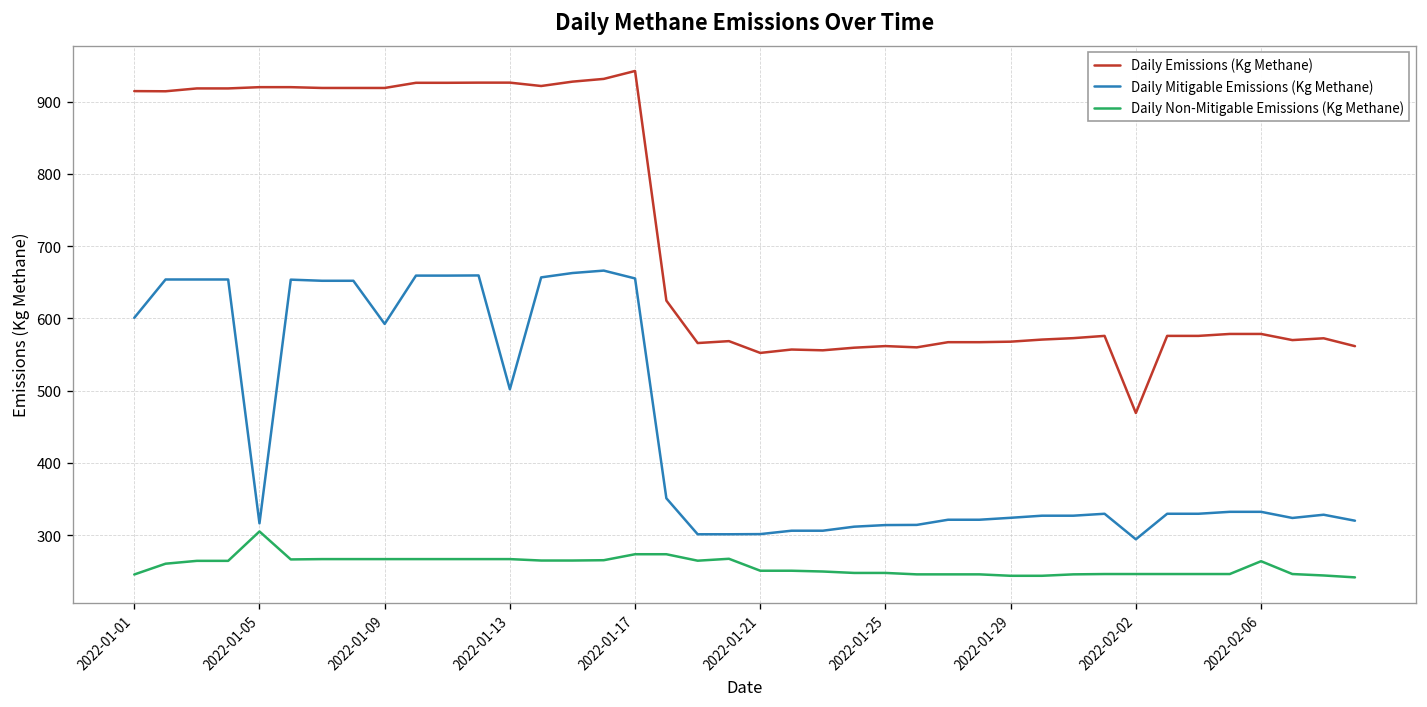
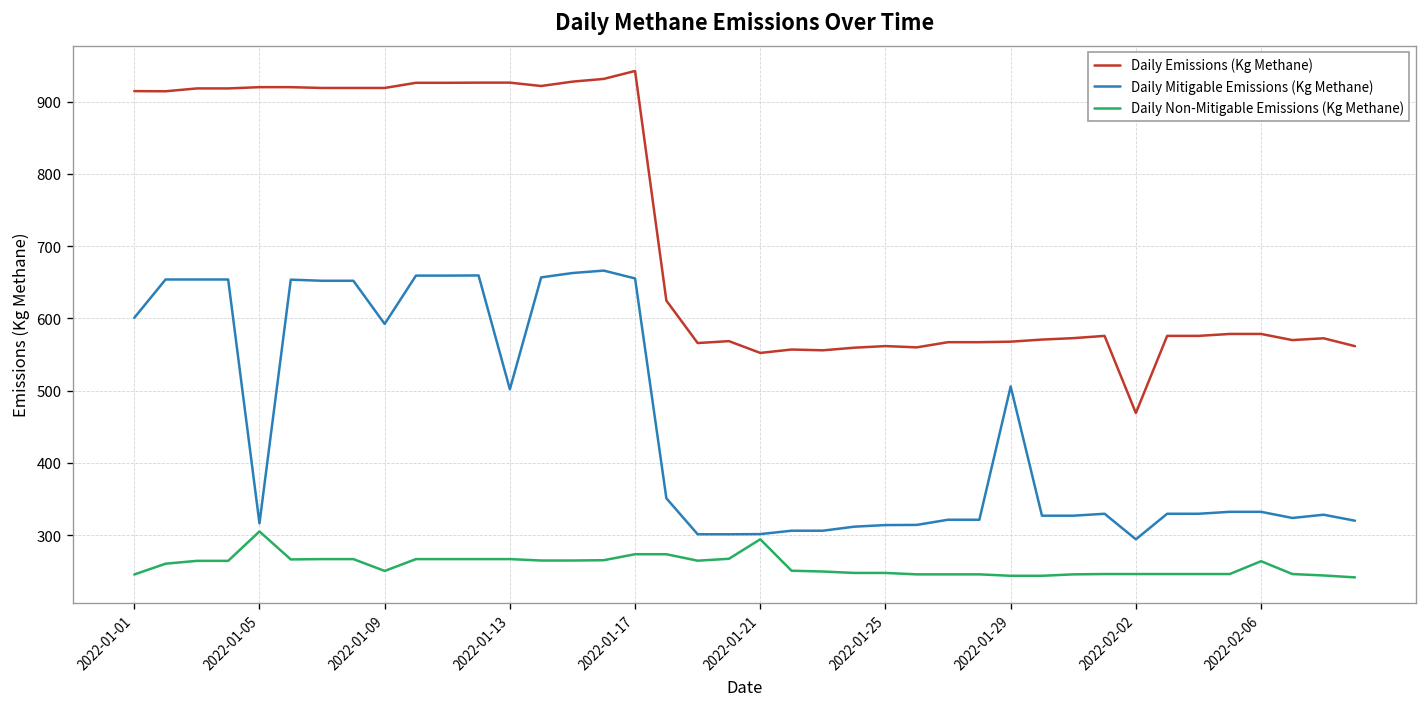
Daily Non-Mitigable Emissions (Kg Methane), 2022-01-09: 270 -> 250
Daily Non-Mitigable Emissions (Kg Methane), 2022-01-21: 250 -> 290
Daily Mitigable Emissions (Kg Methane), 2022-01-29: 320 -> 510
